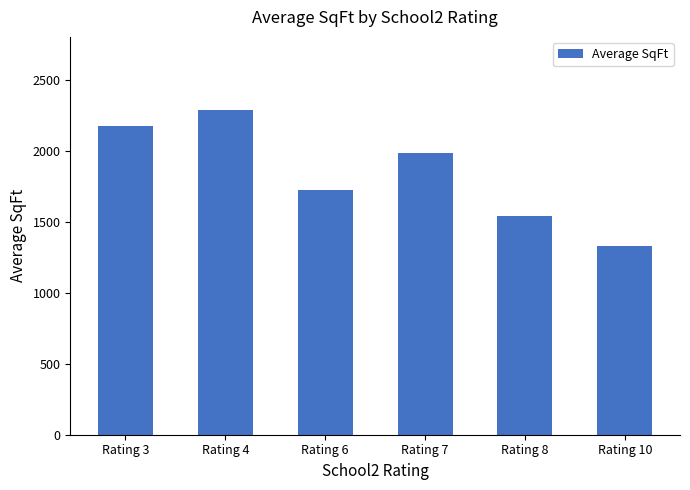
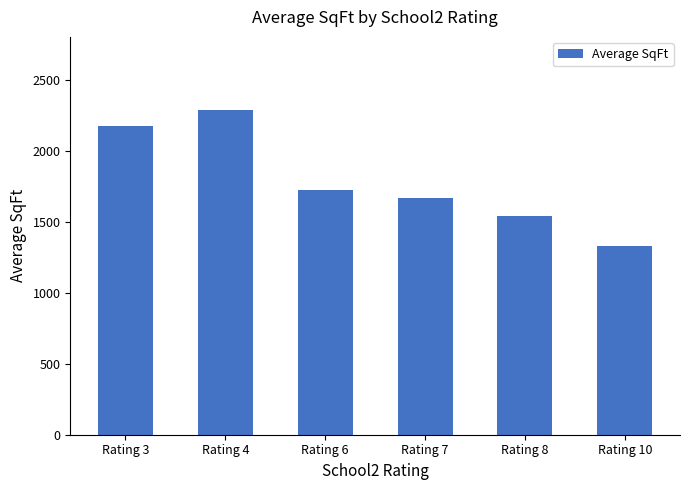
Rating 7: 1980 -> 1670
